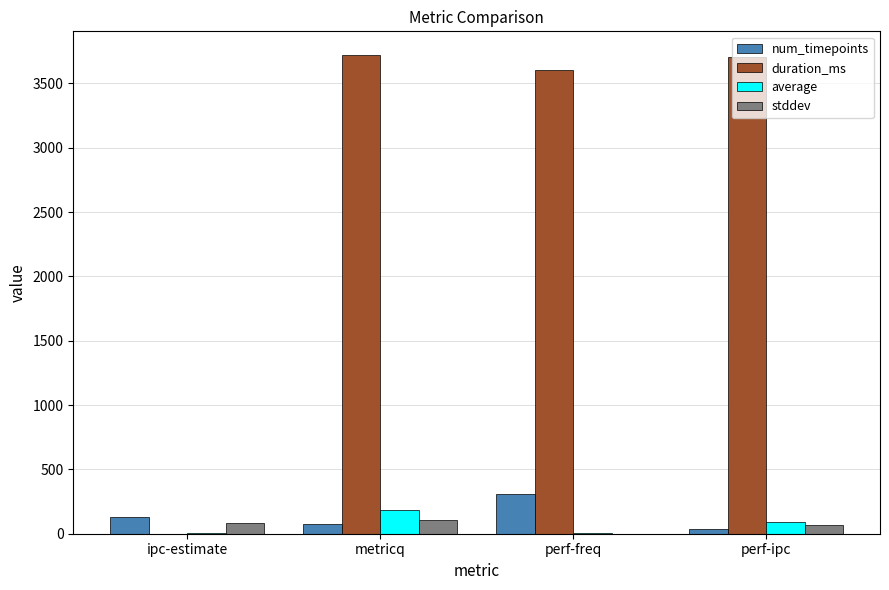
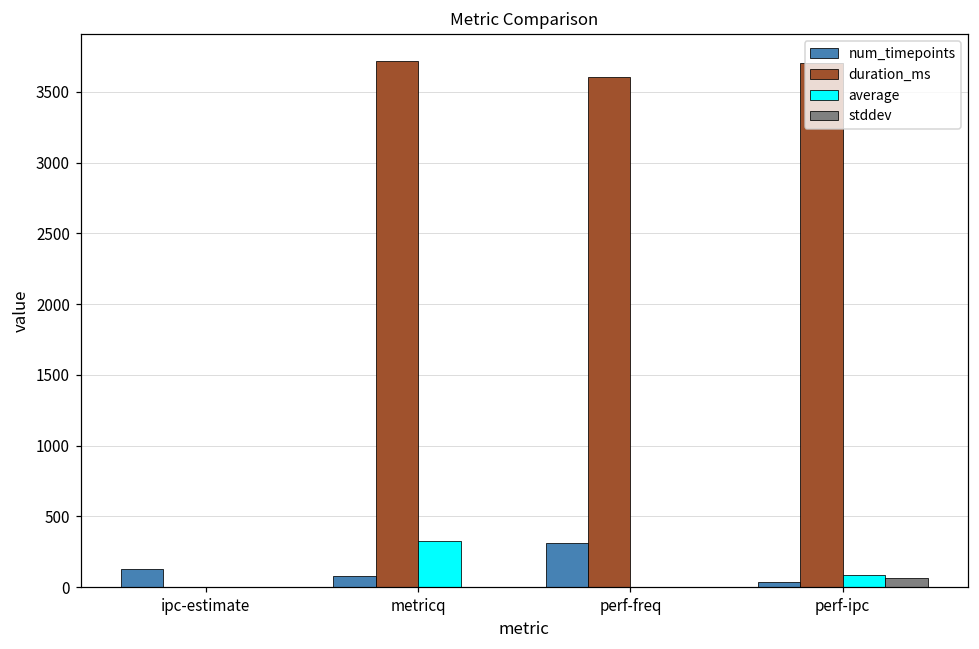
stddev, ipc-estimate: 80 -> 0
average, metricq: 180 -> 330
stddev, metricq: 110 -> 0
